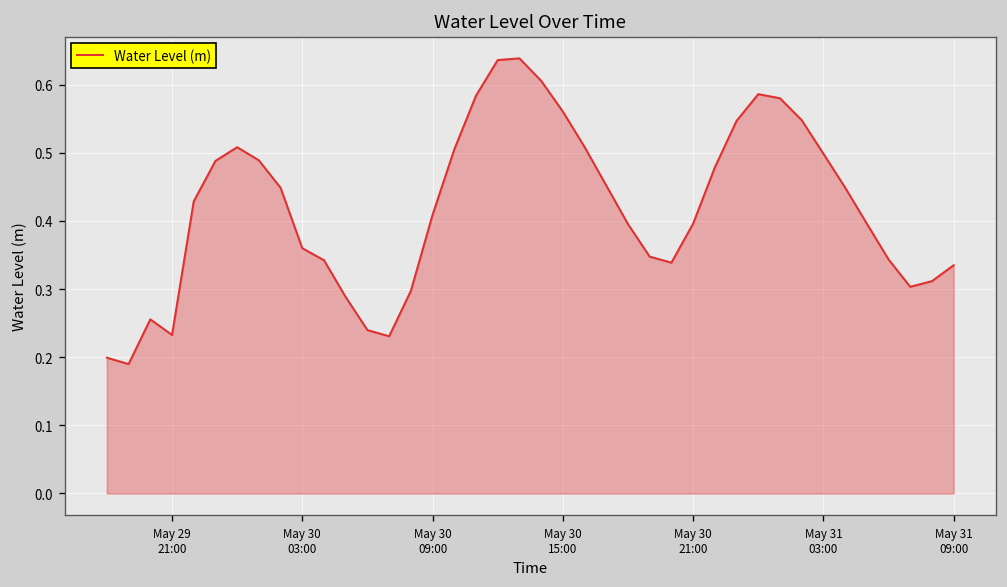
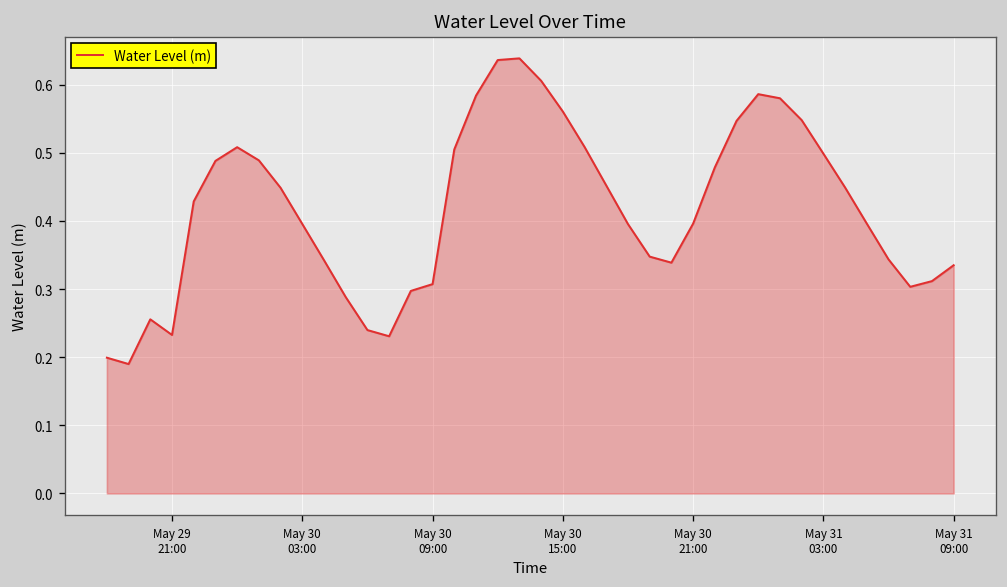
May 30 03:00: 0.36 -> 0.40
May 30 09:00: 0.41 -> 0.31
